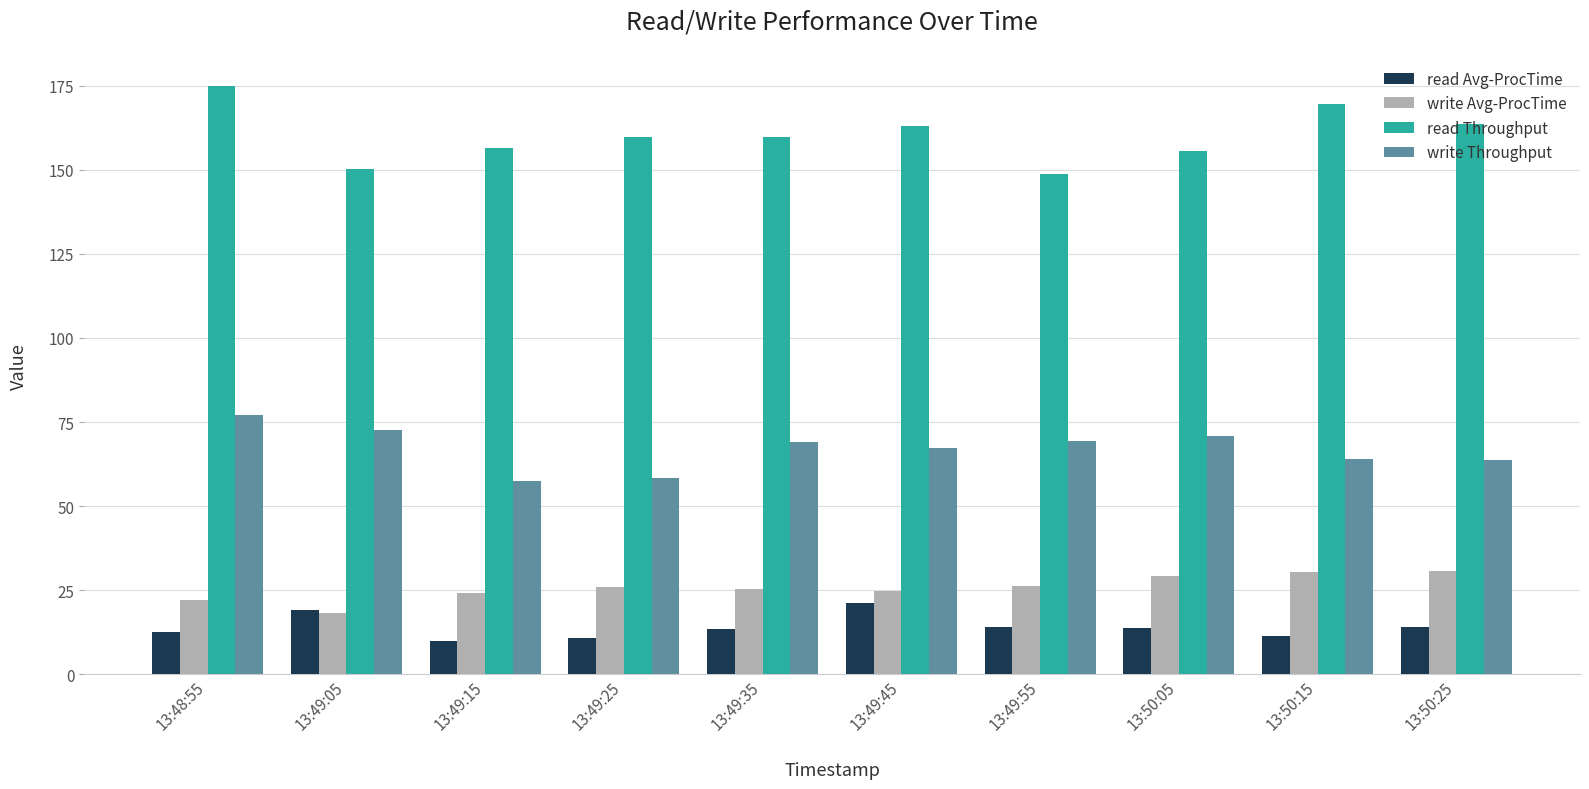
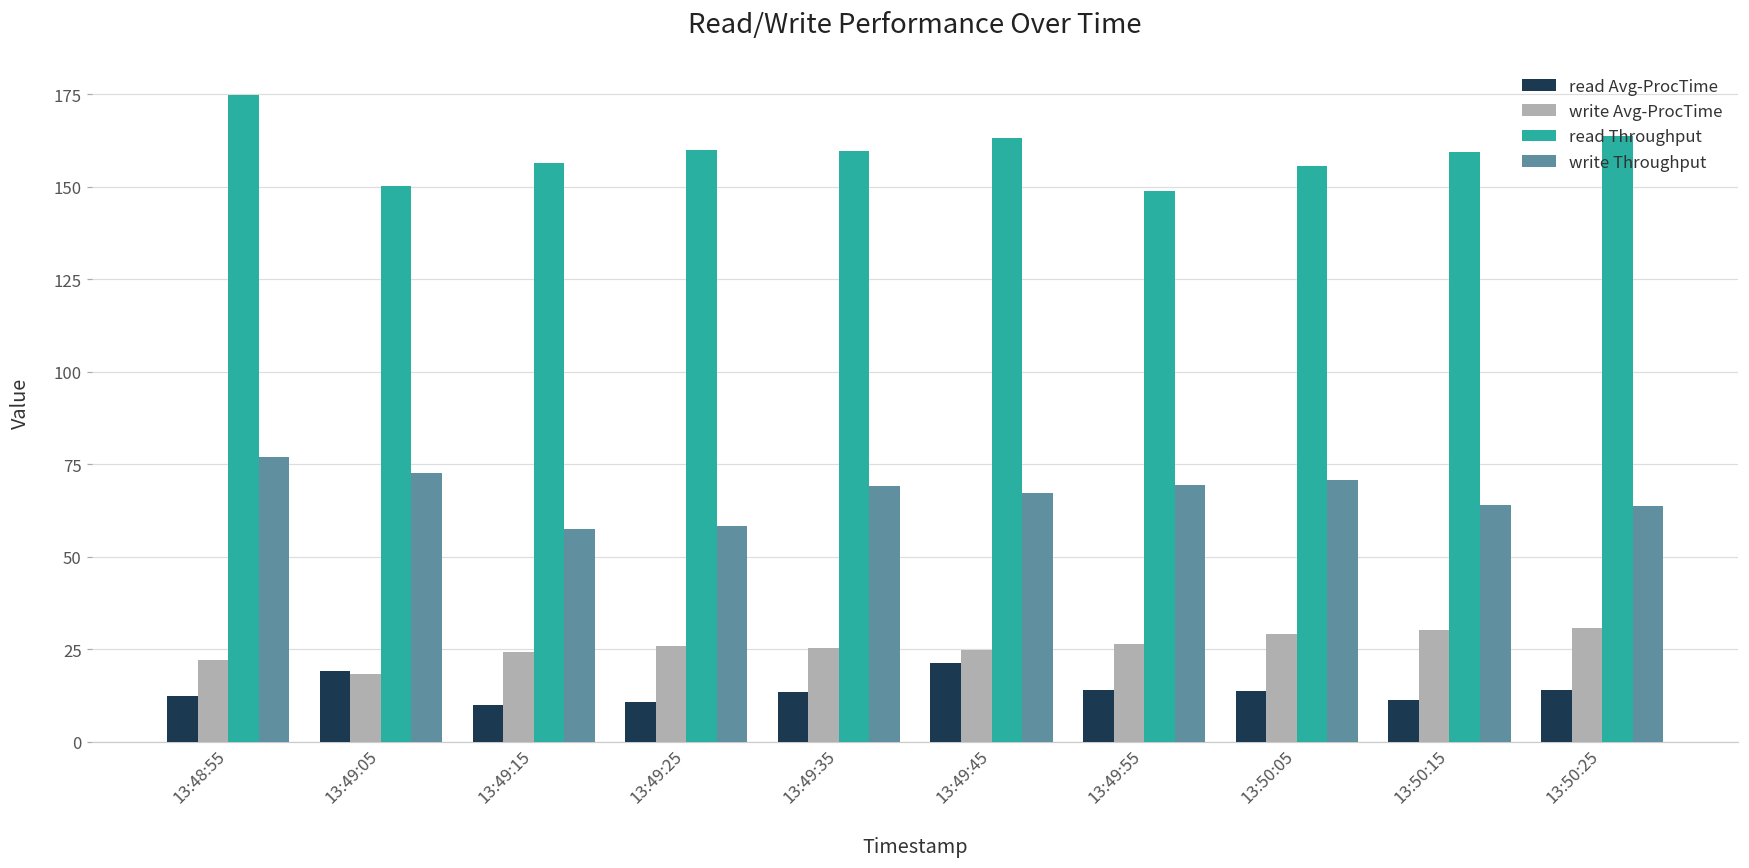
read Throughput, 13:50:15: 170 -> 159
